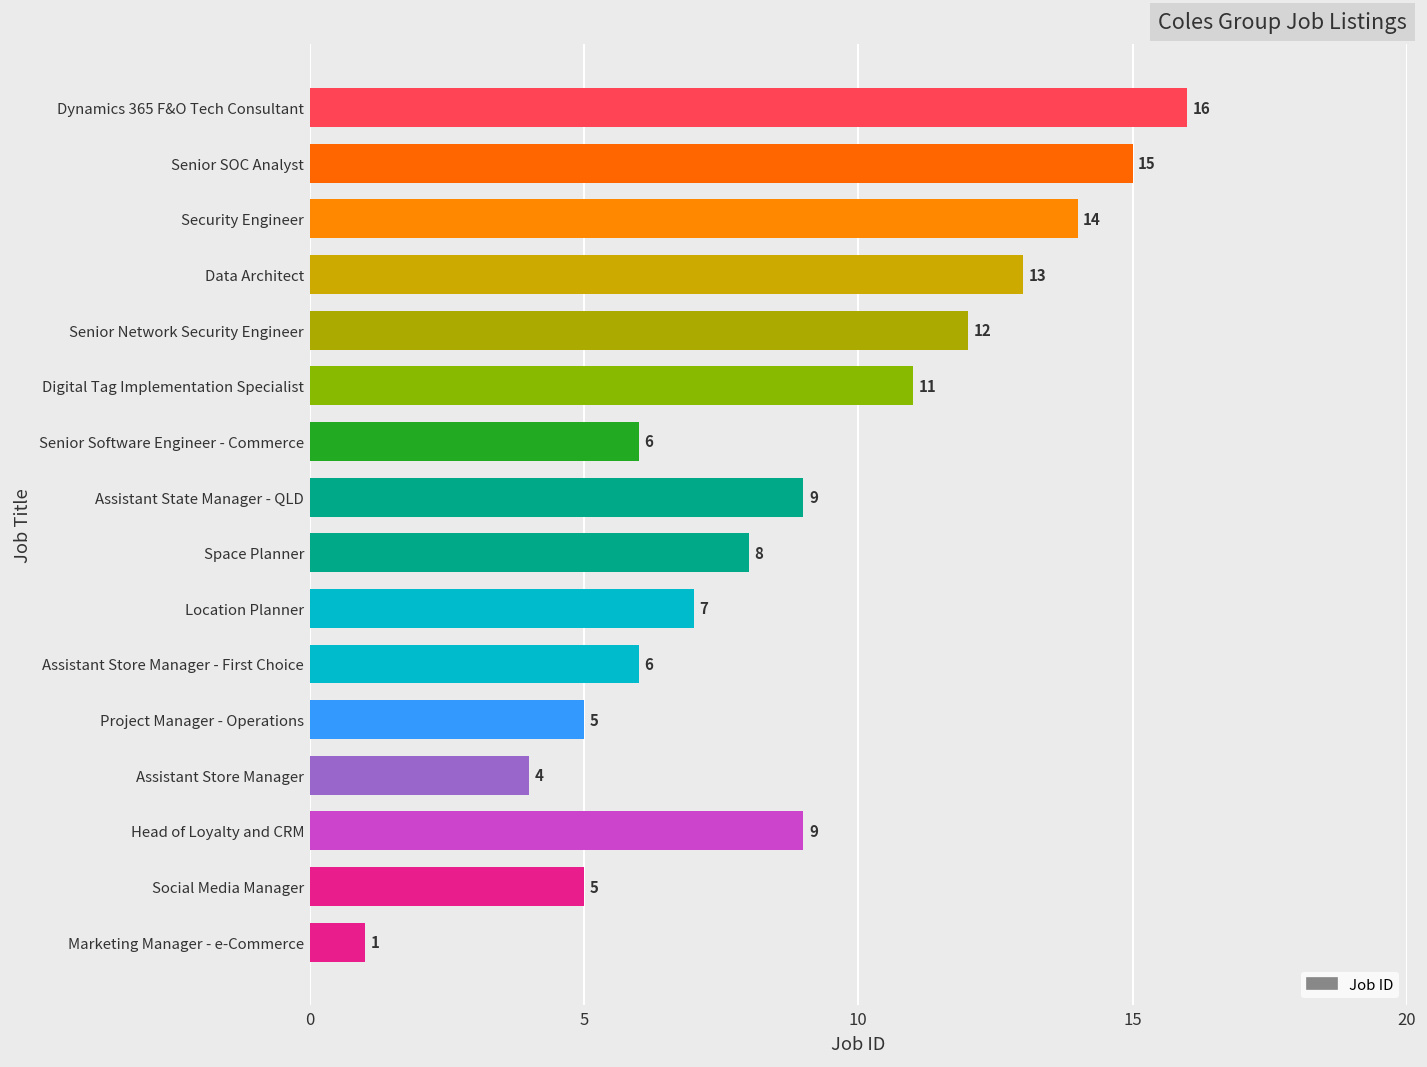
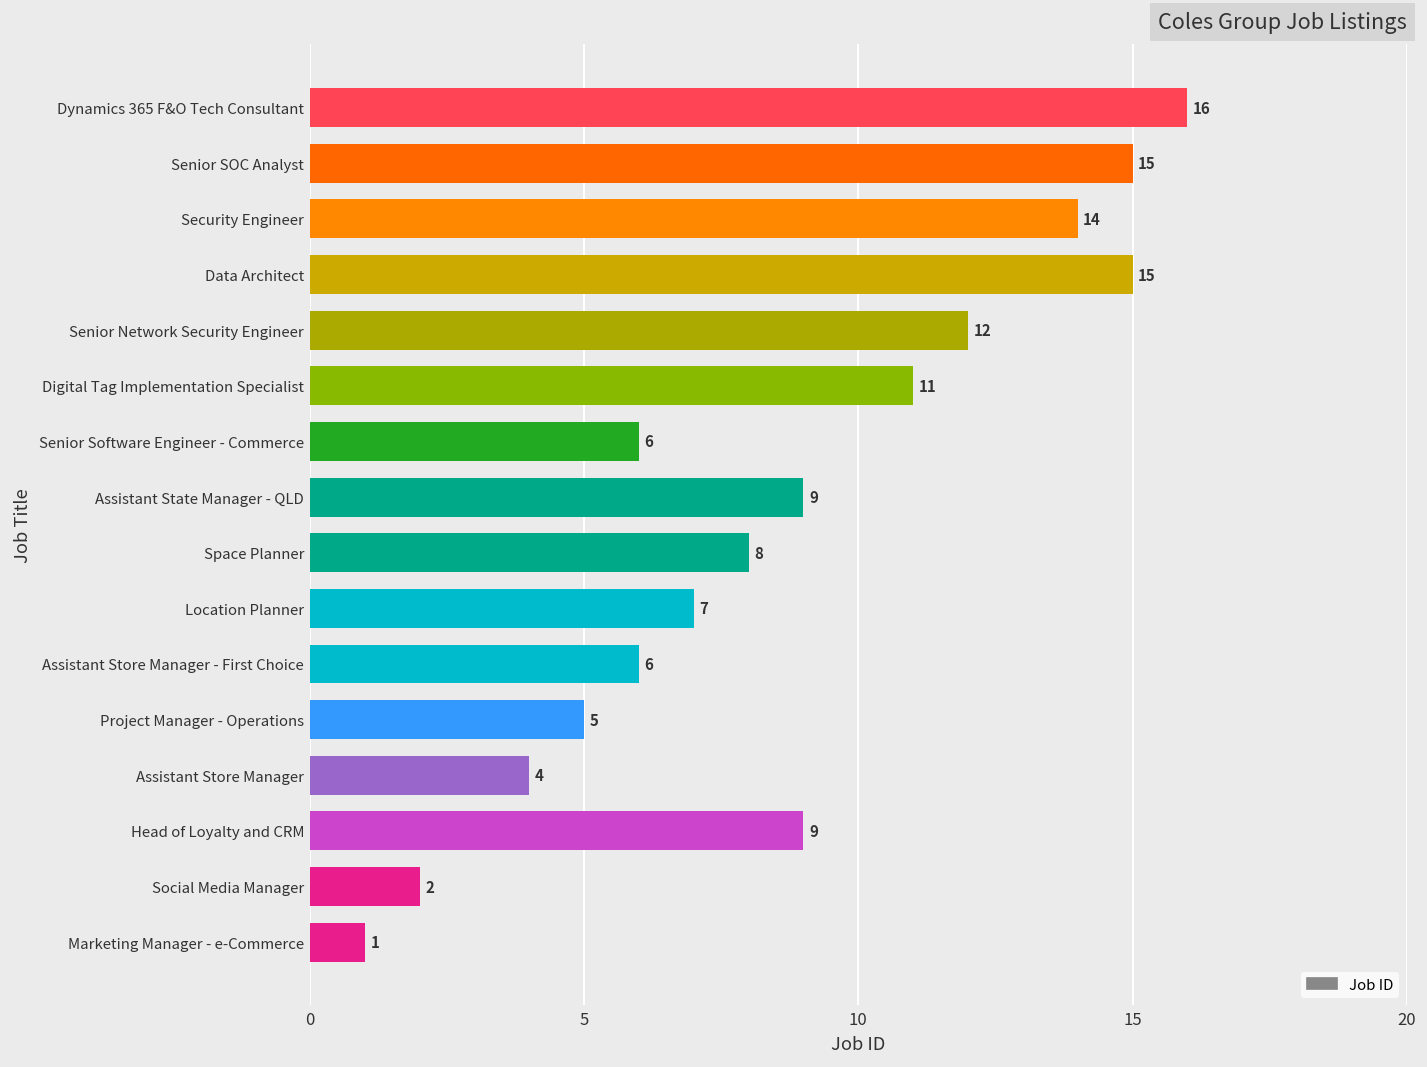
Data Architect: 13 -> 15
Social Media Manager: 5 -> 2
